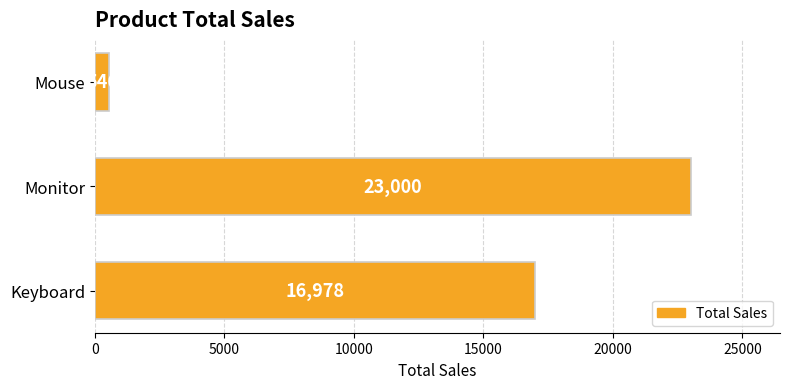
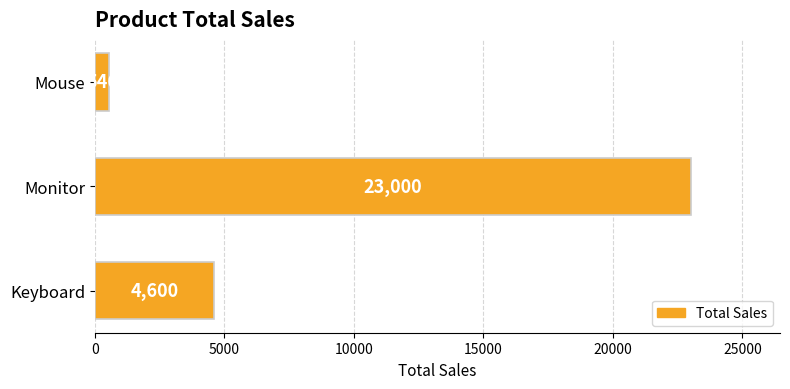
Keyboard: 16,978 -> 4,600
